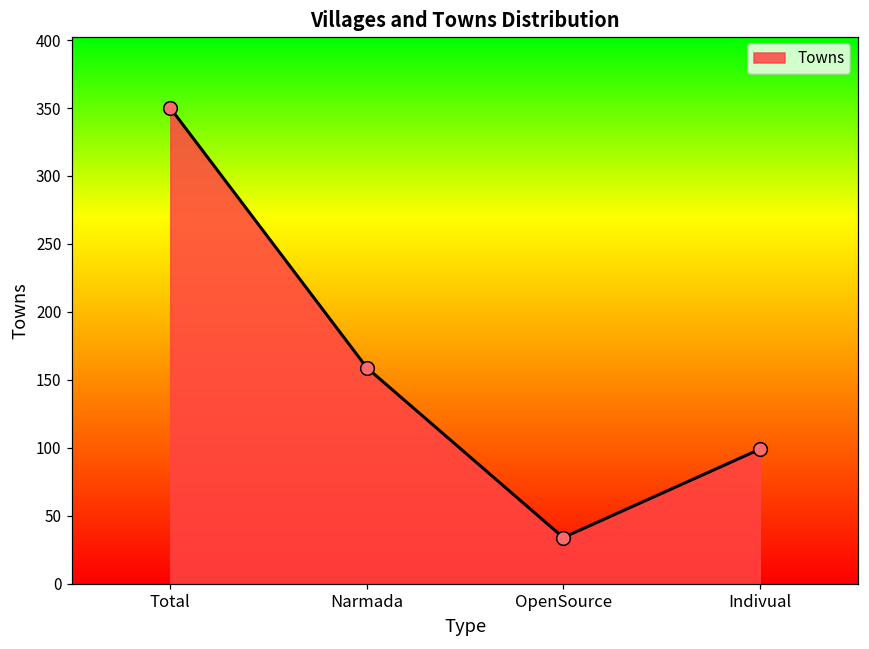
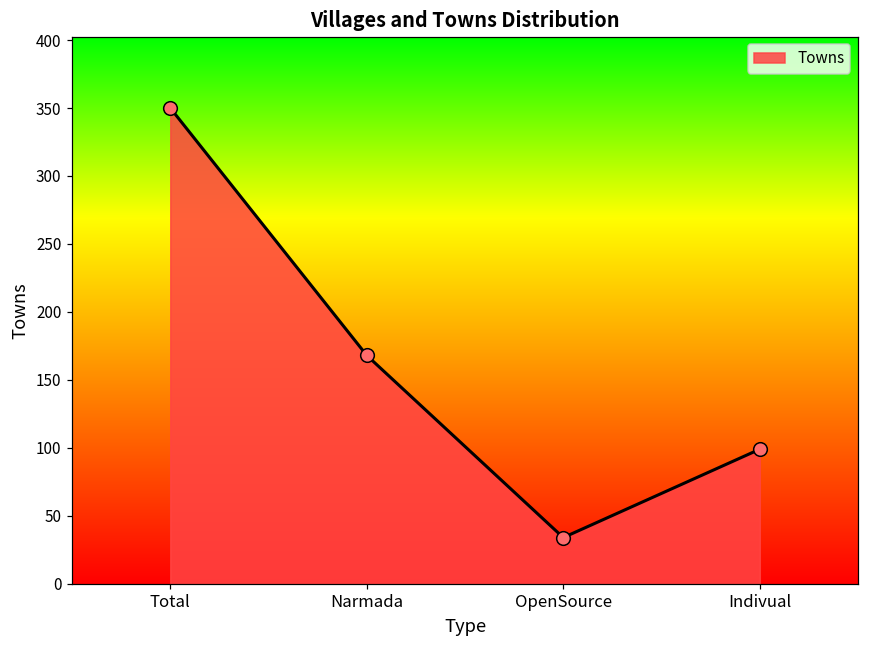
Narmada: 159 -> 168
